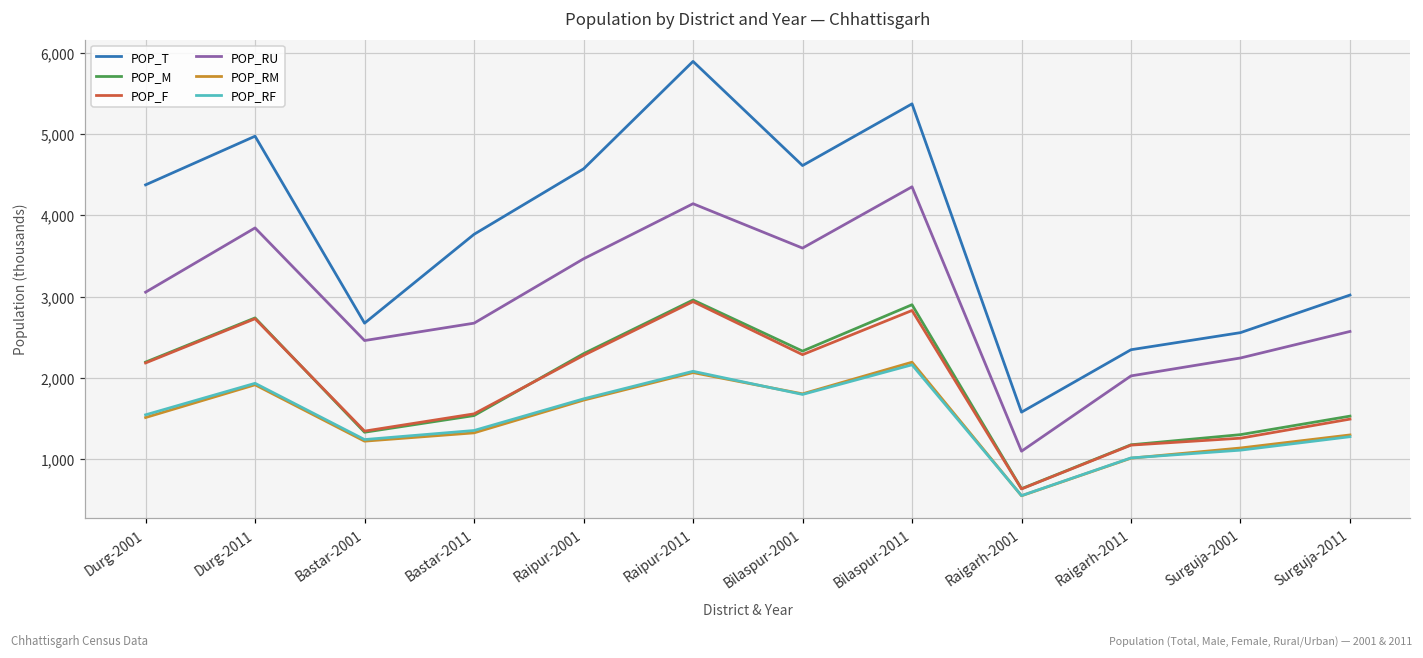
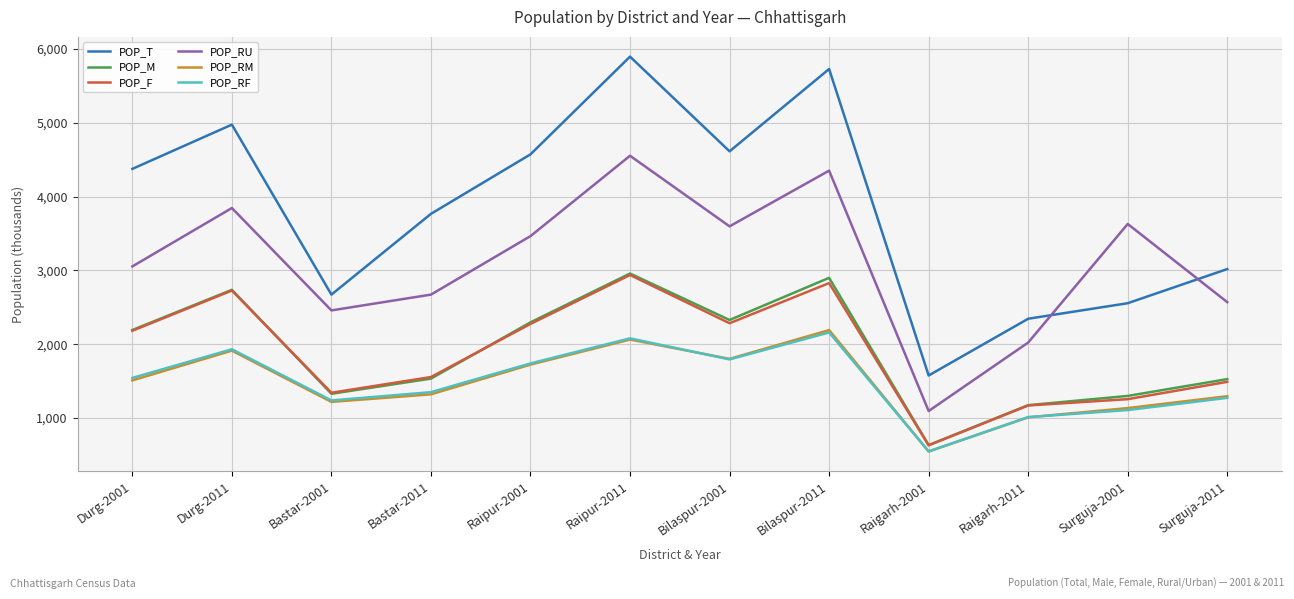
POP_RU, Raipur-2011: 4,100 -> 4,600
POP_T, Bilaspur-2011: 5,400 -> 5,700
POP_RU, Surguja-2001: 2,200 -> 3,600
